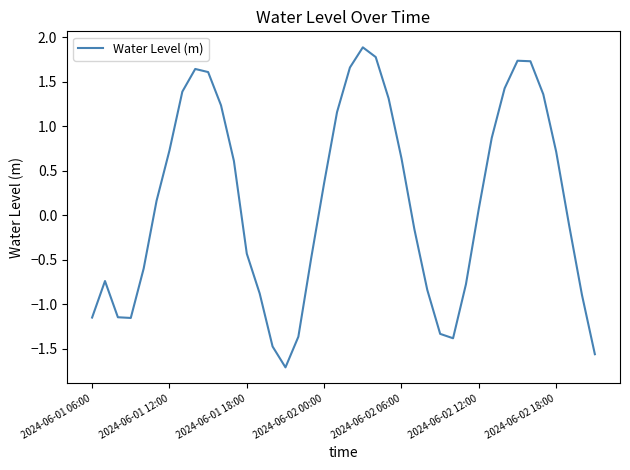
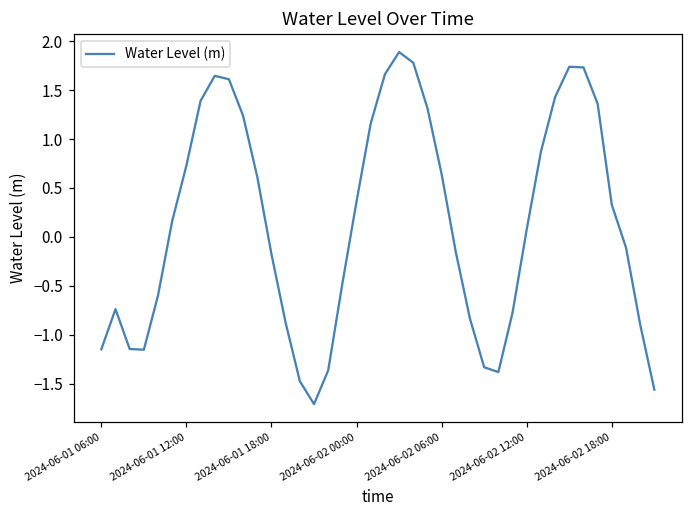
2024-06-01 18:00: -0.4 -> -0.2
2024-06-02 18:00: 0.7 -> 0.3
